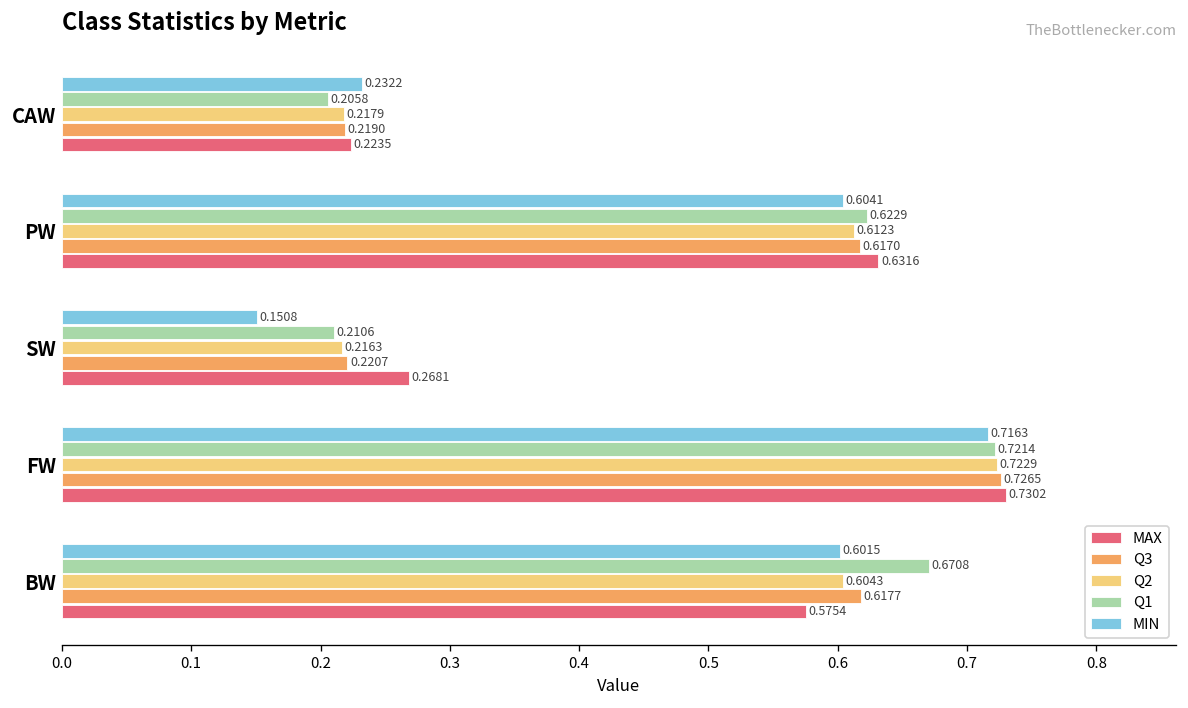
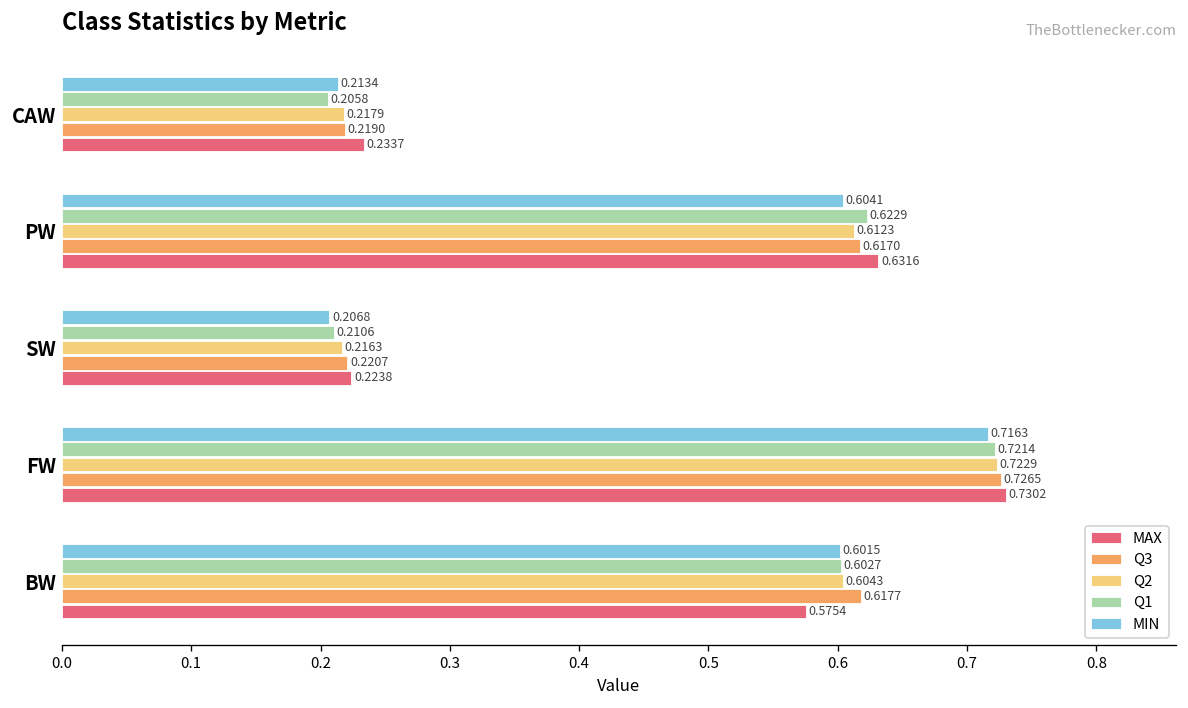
MIN, CAW: 0.2322 -> 0.2134
MAX, CAW: 0.2235 -> 0.2337
MIN, SW: 0.1508 -> 0.2068
MAX, SW: 0.2681 -> 0.2238
Q1, BW: 0.6708 -> 0.6027
